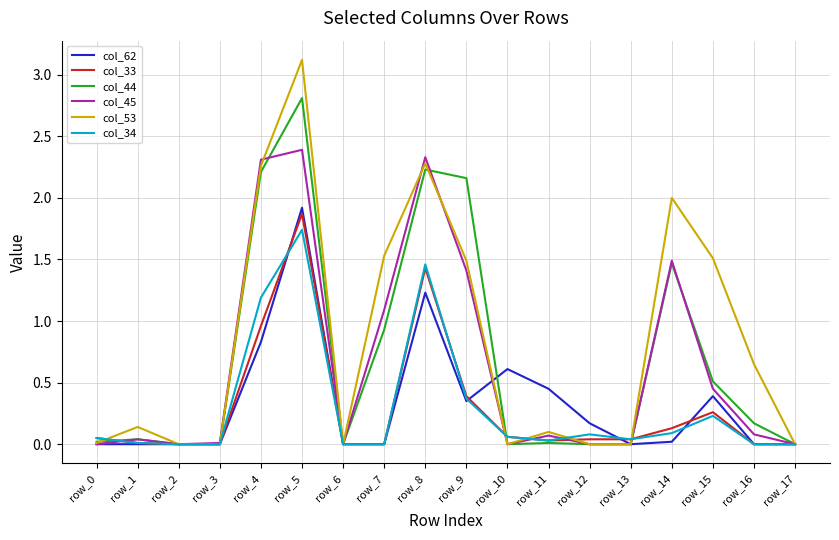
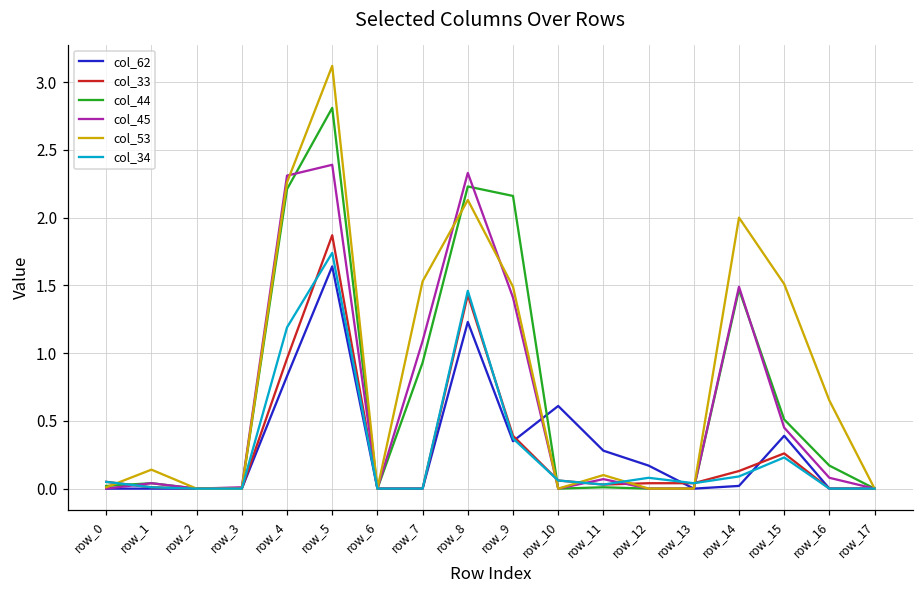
col_62, row_5: 1.92 -> 1.64
col_53, row_8: 2.28 -> 2.13
col_62, row_11: 0.45 -> 0.28
